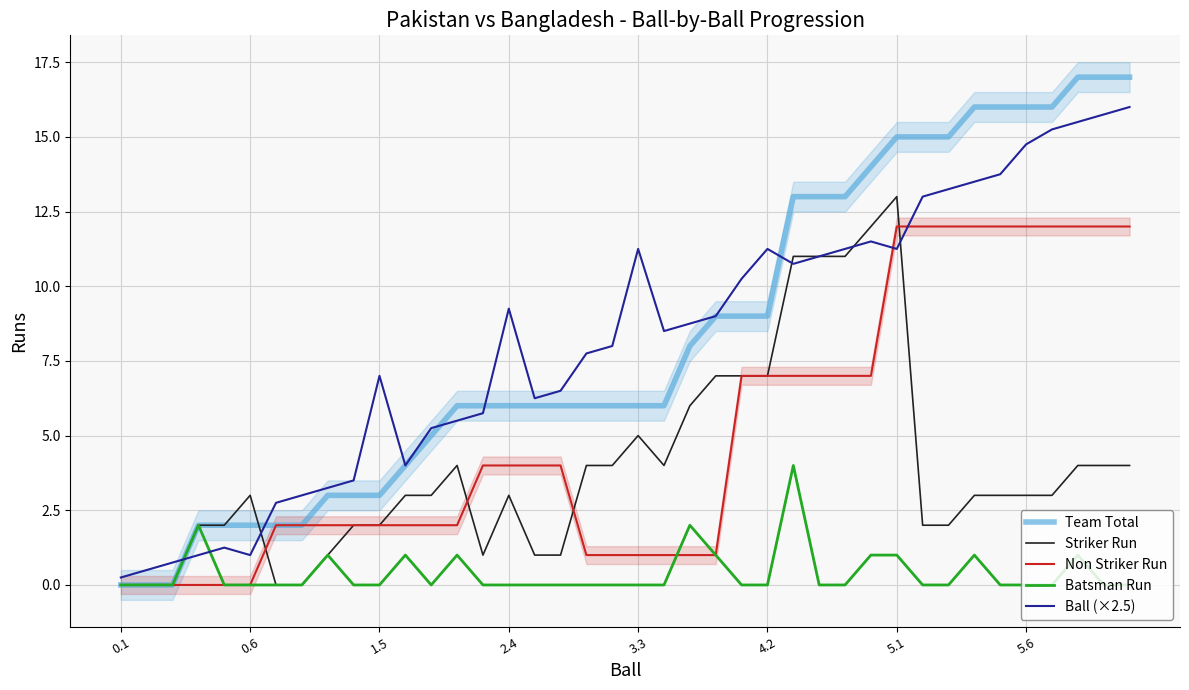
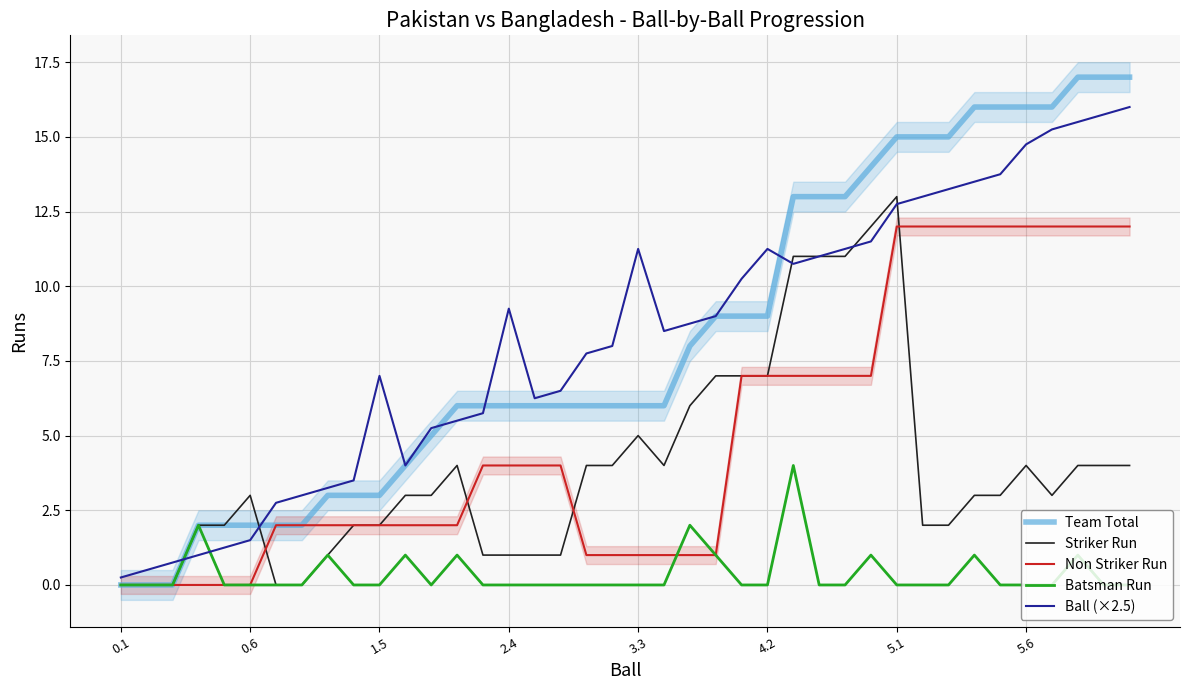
Ball (×2.5), 0.6: 1.0 -> 1.5
Striker Run, 2.4: 3 -> 1
Batsman Run, 5.1: 1 -> 0
Ball (×2.5), 5.1: 11.3 -> 12.8
Striker Run, 5.6: 3 -> 4
